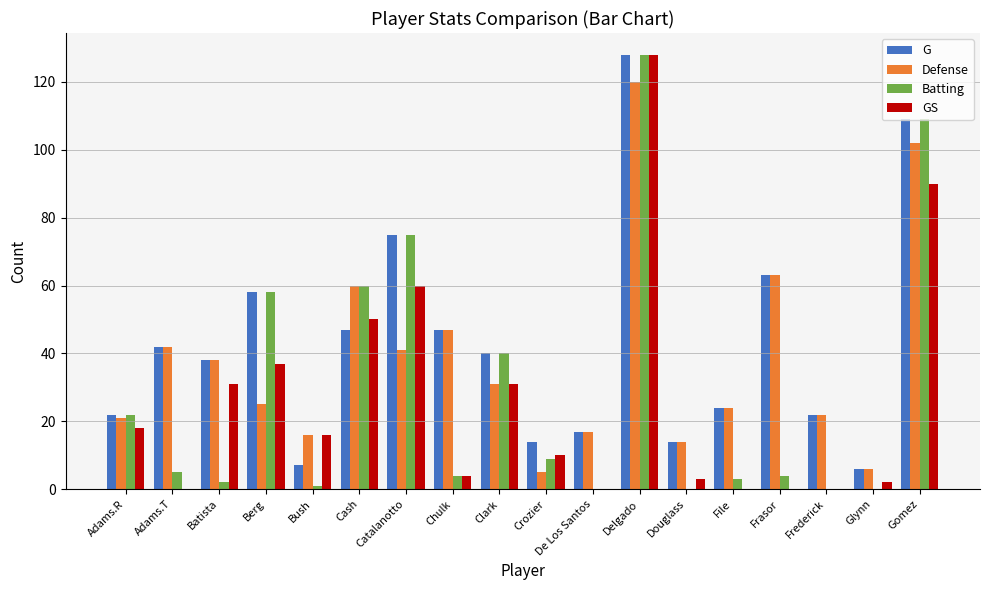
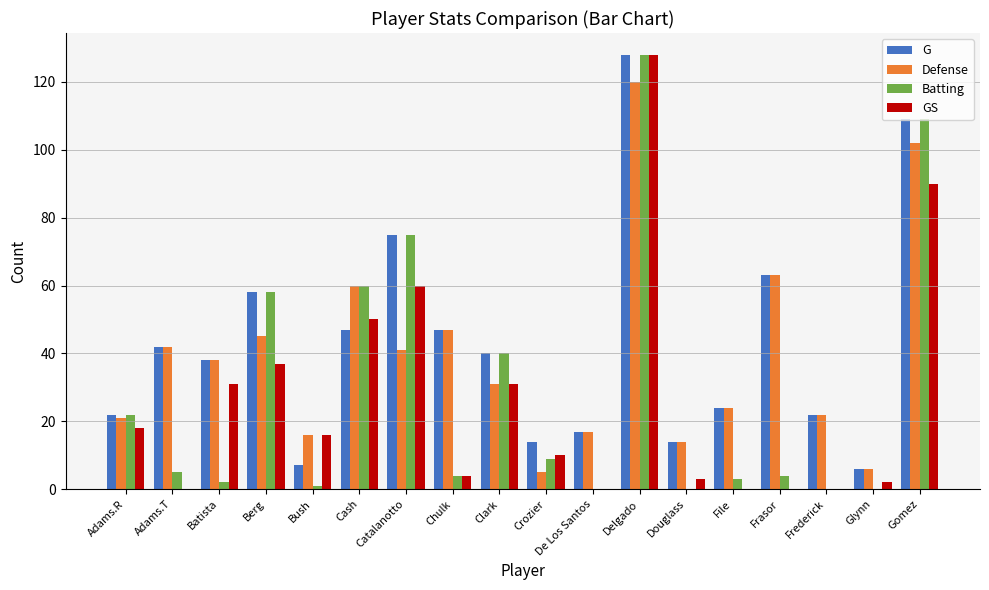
Defense, Berg: 25 -> 45
